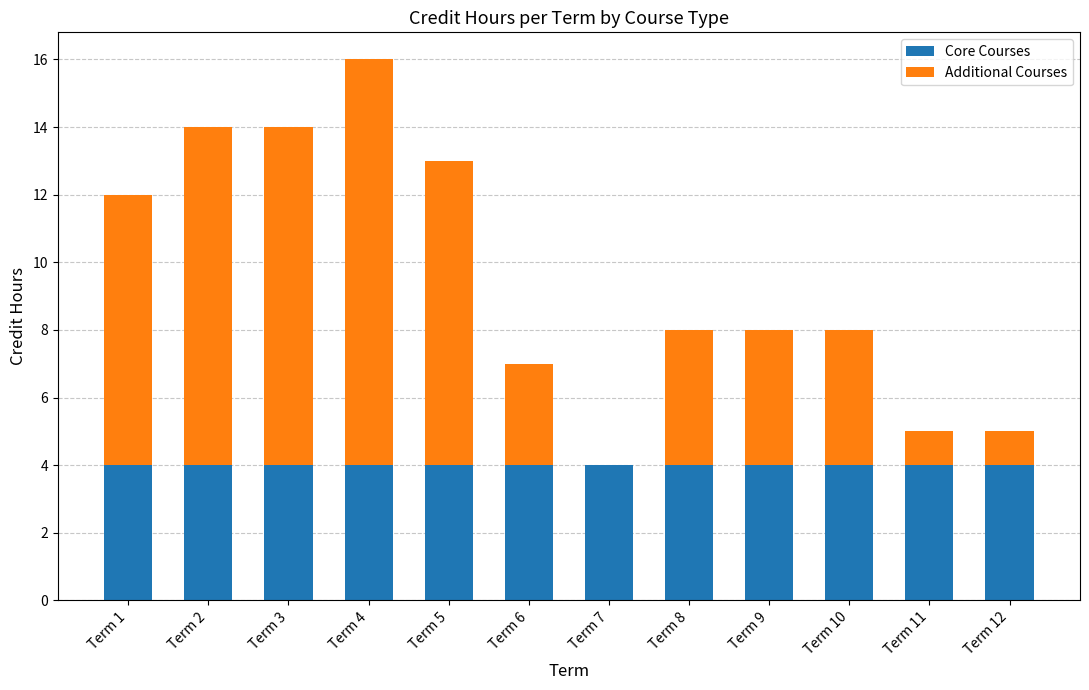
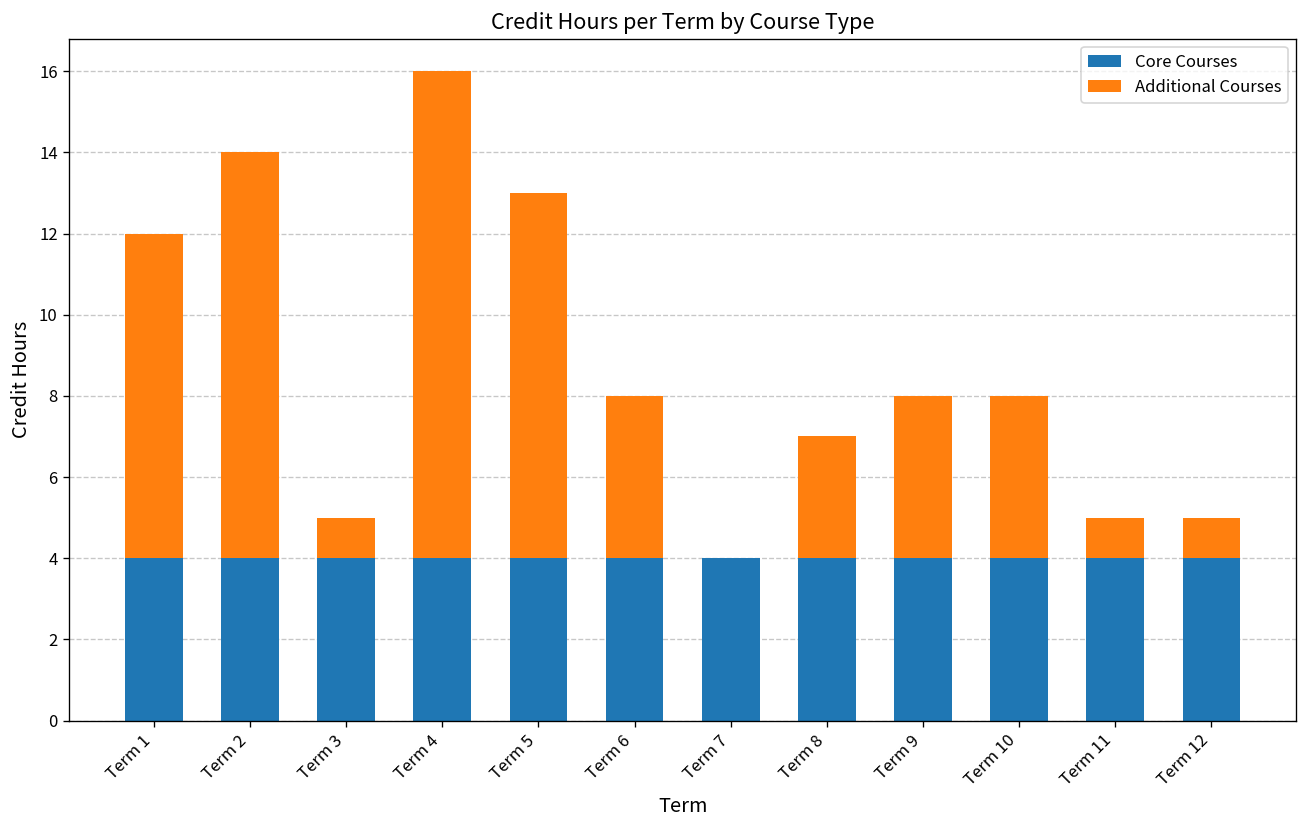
Additional Courses, Term 3: 10 -> 1
Additional Courses, Term 6: 3 -> 4
Additional Courses, Term 8: 4 -> 3
